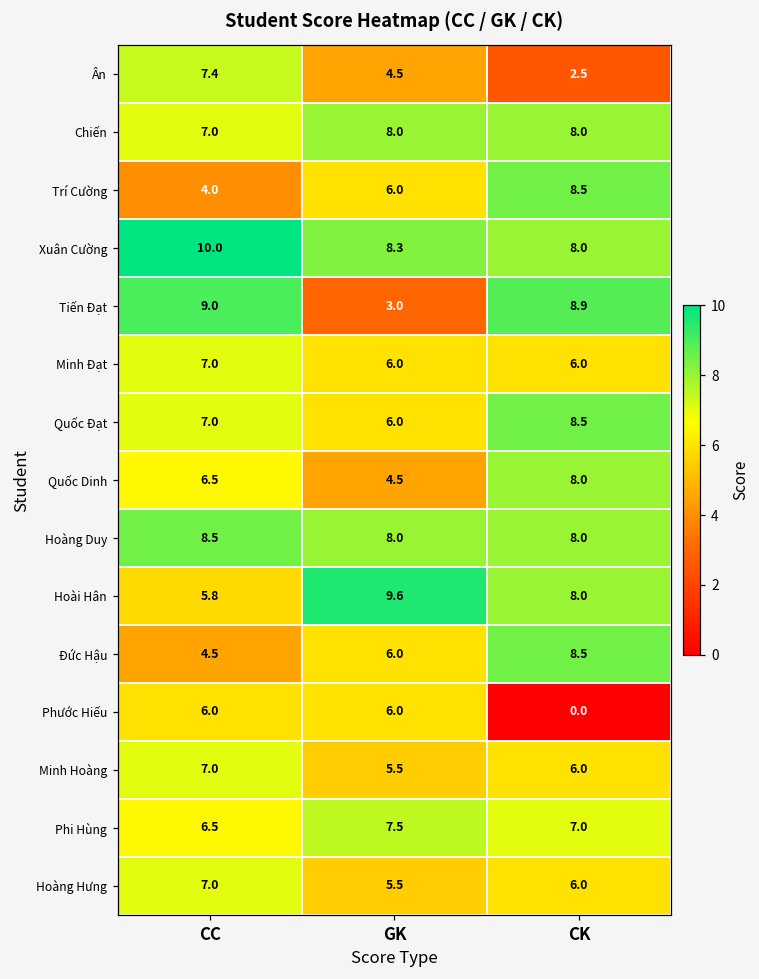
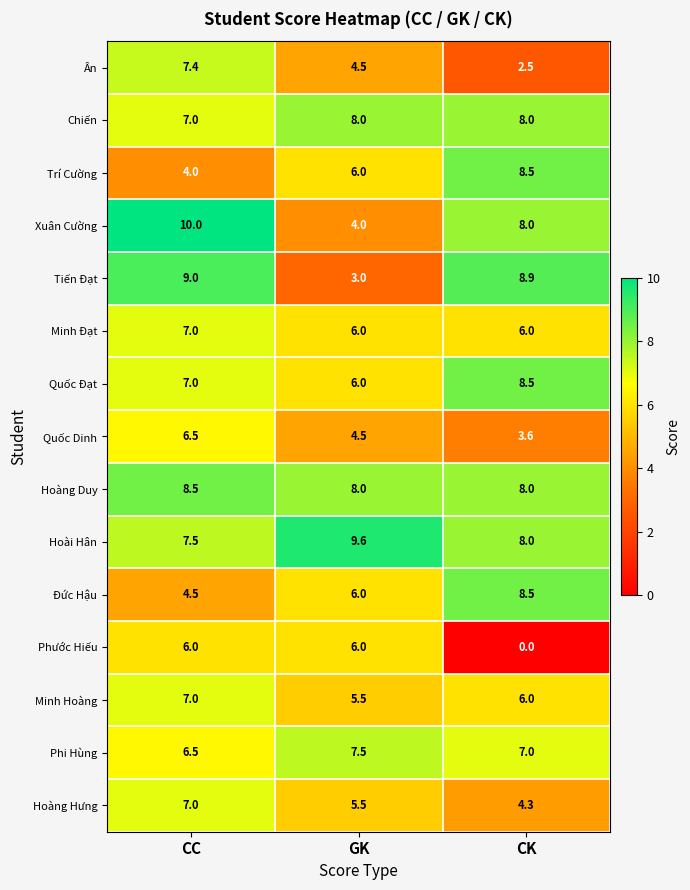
Xuân Cường, GK: 8.3 -> 4.0
Quốc Dinh, CK: 8.0 -> 3.6
Hoài Hân, CC: 5.8 -> 7.5
Hoàng Hưng, CK: 6.0 -> 4.3
